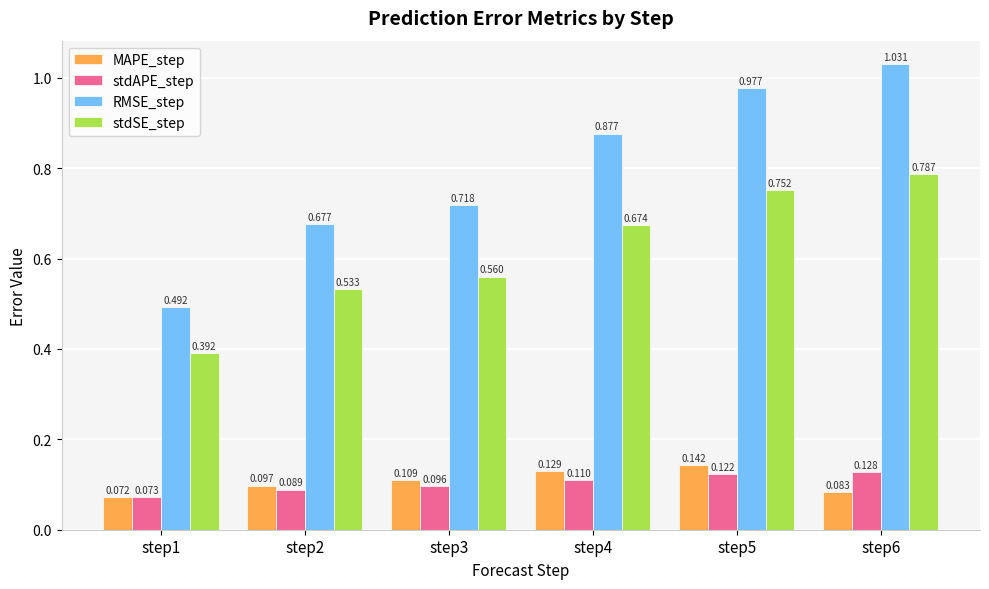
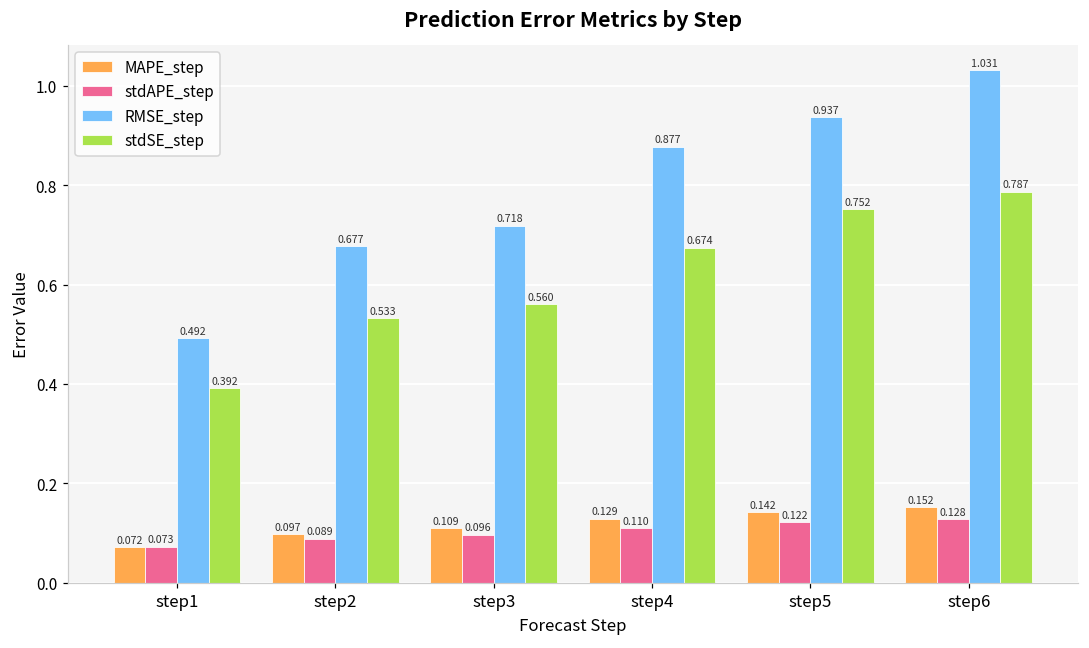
RMSE_step, step5: 0.977 -> 0.937
MAPE_step, step6: 0.083 -> 0.152
